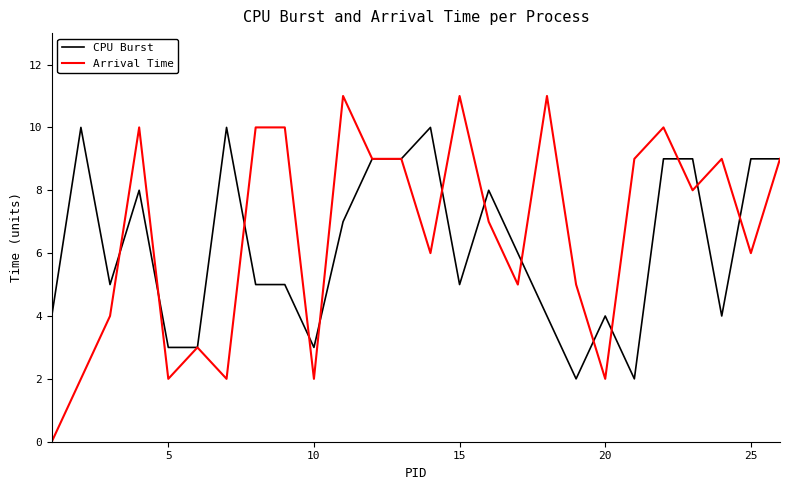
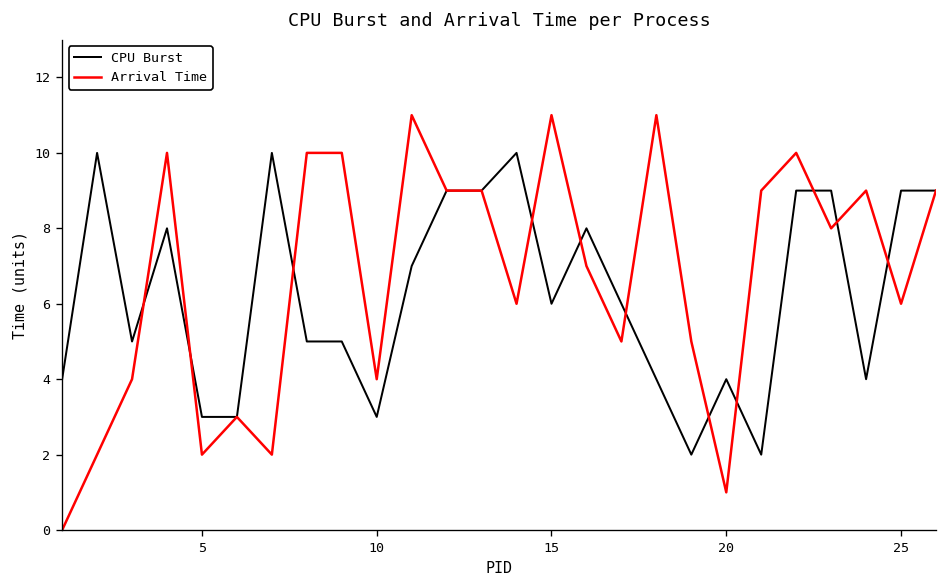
Arrival Time, 10: 2 -> 4
CPU Burst, 15: 5 -> 6
Arrival Time, 20: 2 -> 1
